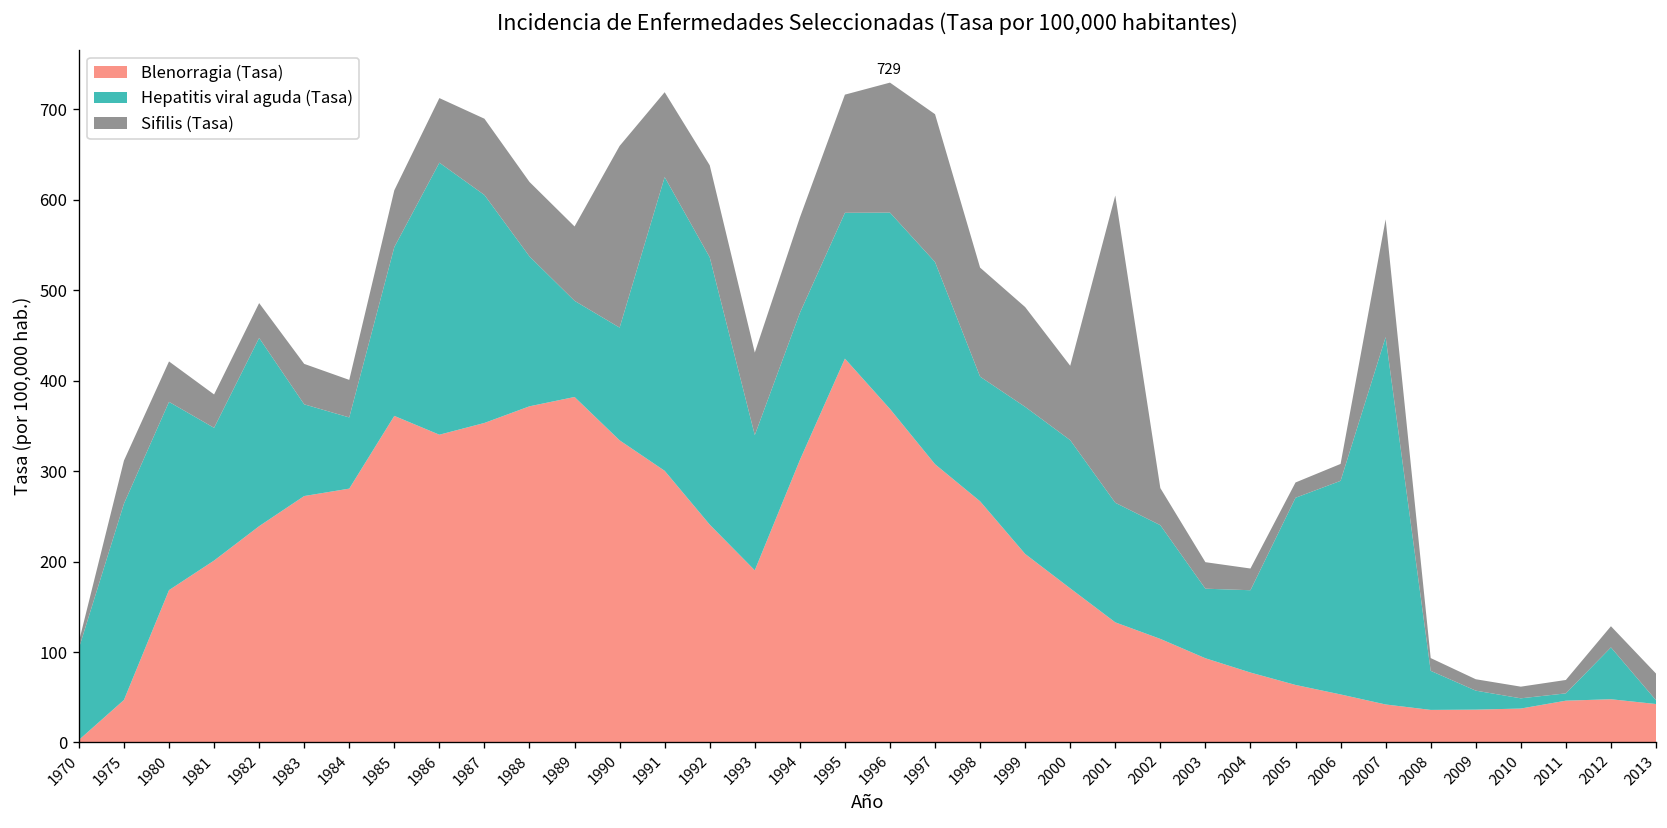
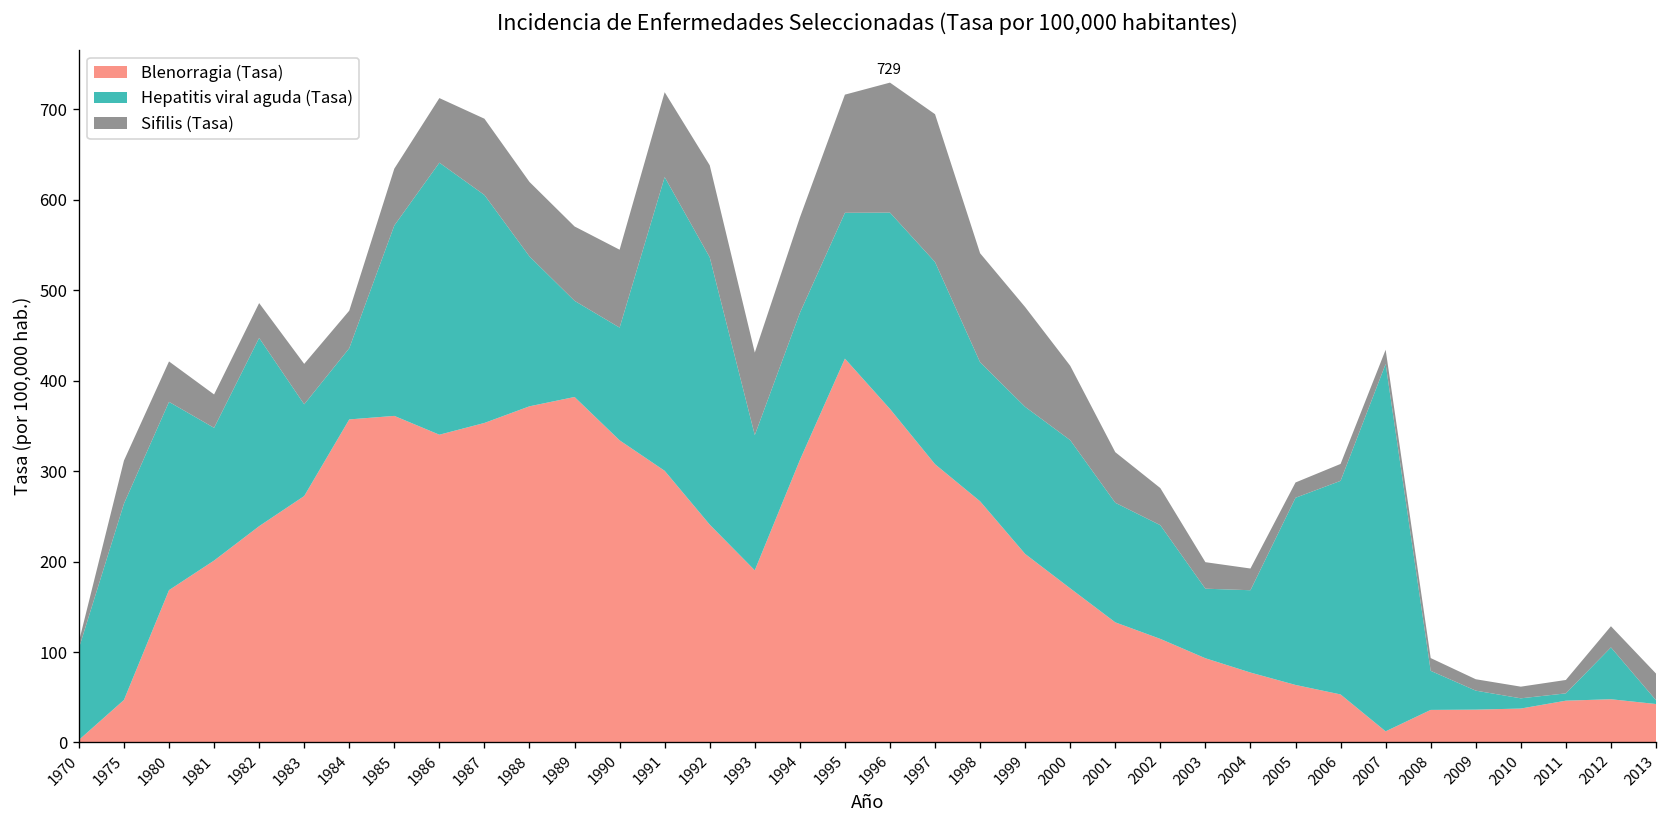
Blenorragia (Tasa), 1984: 280 -> 360
Hepatitis viral aguda (Tasa), 1985: 190 -> 210
Sifilis (Tasa), 1990: 200 -> 90
Hepatitis viral aguda (Tasa), 1998: 140 -> 150
Sifilis (Tasa), 2001: 340 -> 60
Blenorragia (Tasa), 2007: 40 -> 10
Sifilis (Tasa), 2007: 130 -> 20
